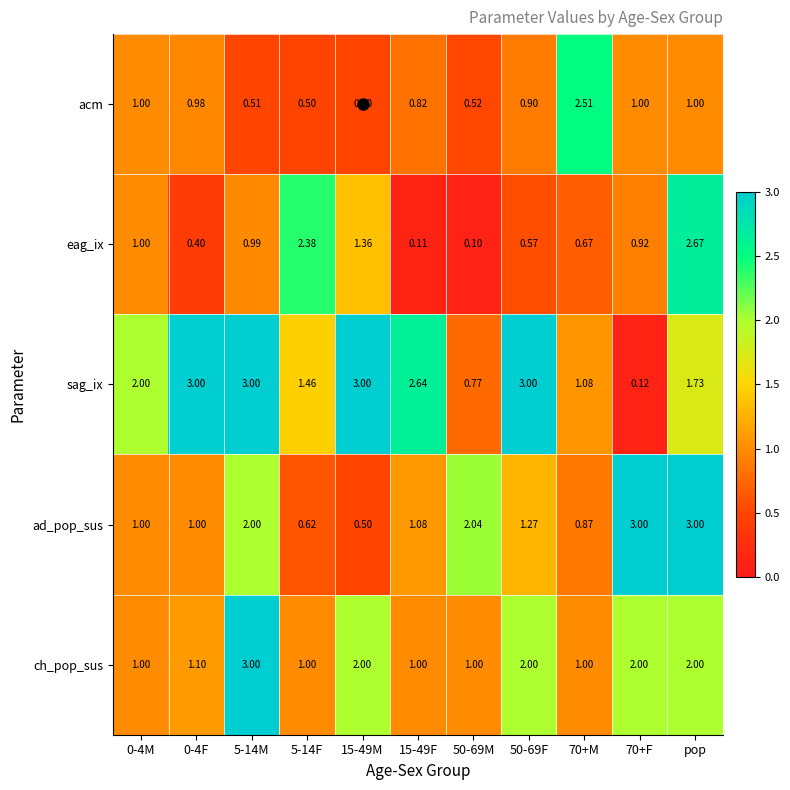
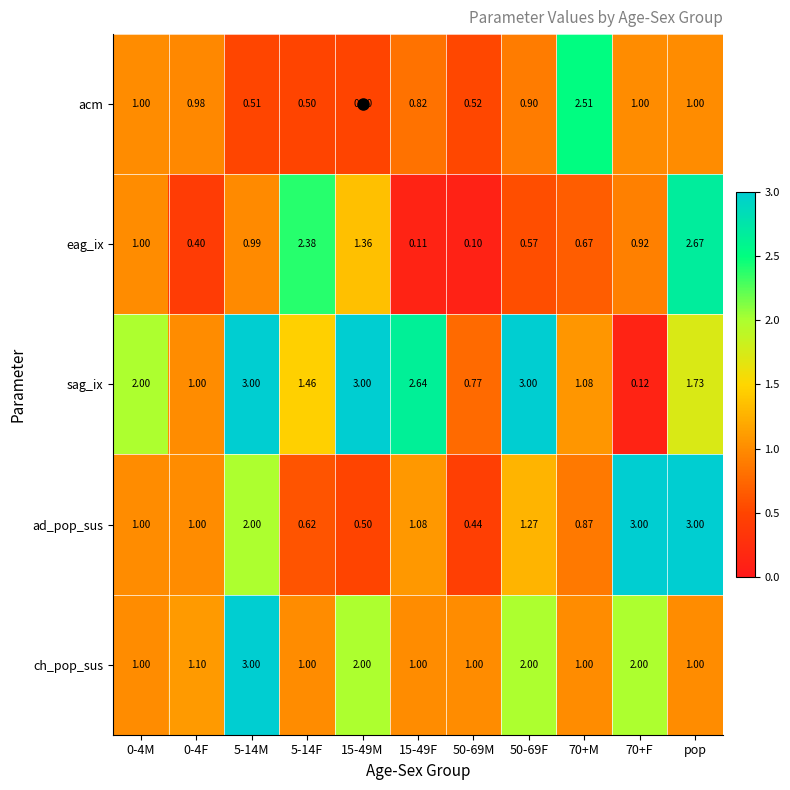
sag_ix, 0-4F: 3.00 -> 1.00
ad_pop_sus, 50-69M: 2.04 -> 0.44
ch_pop_sus, pop: 2.00 -> 1.00
